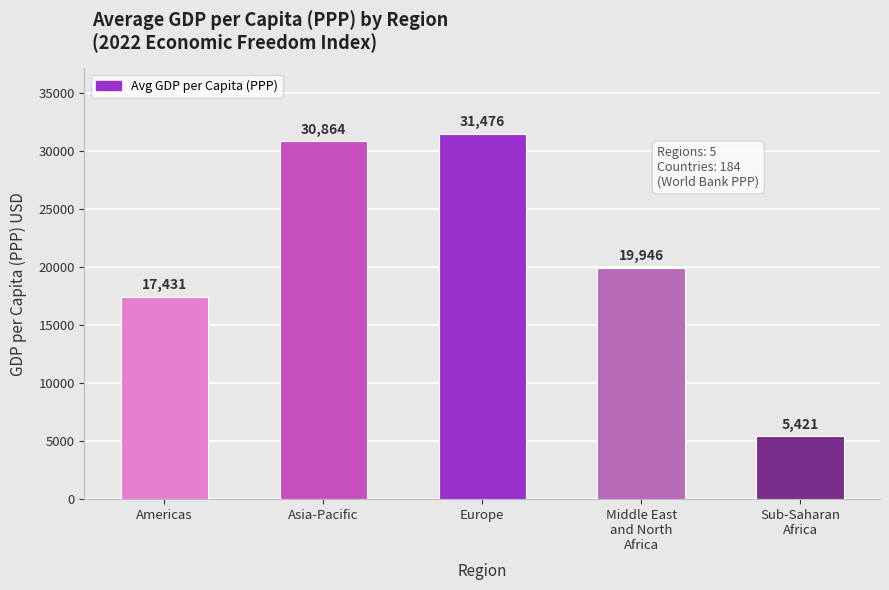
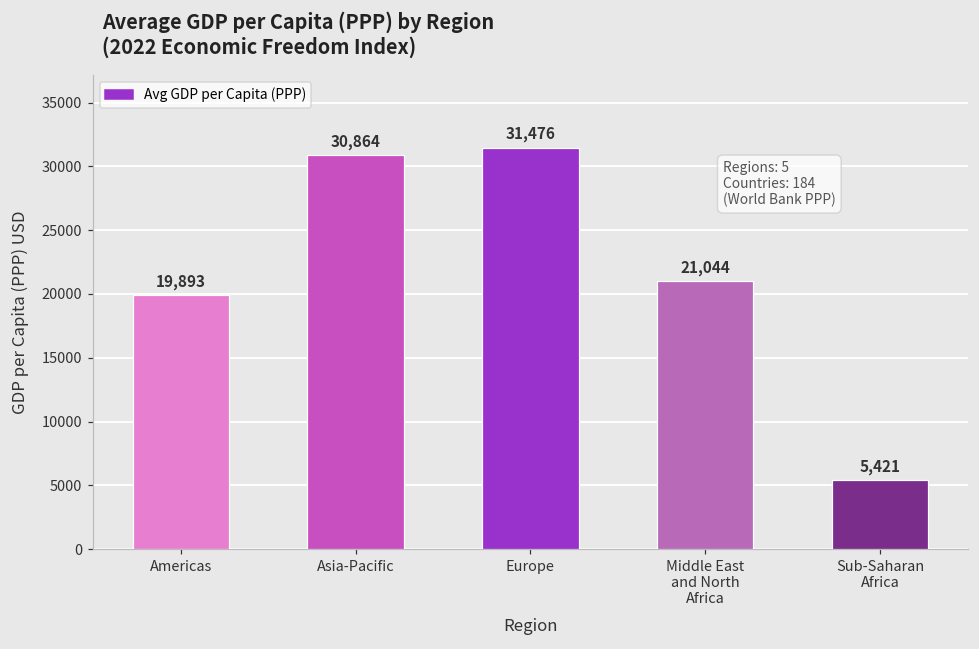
Americas: 17,431 -> 19,893
Middle East and North Africa: 19,946 -> 21,044
